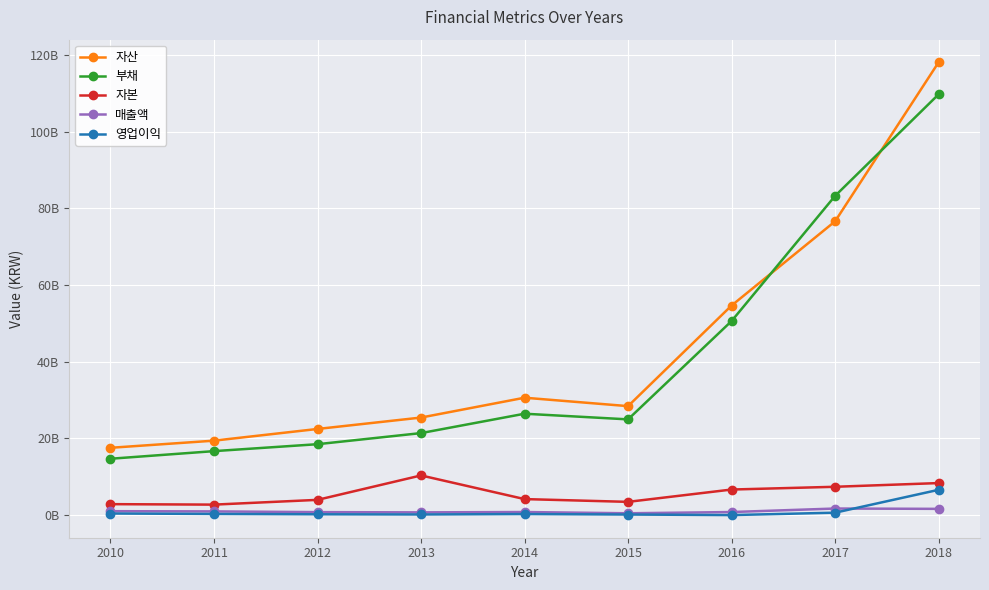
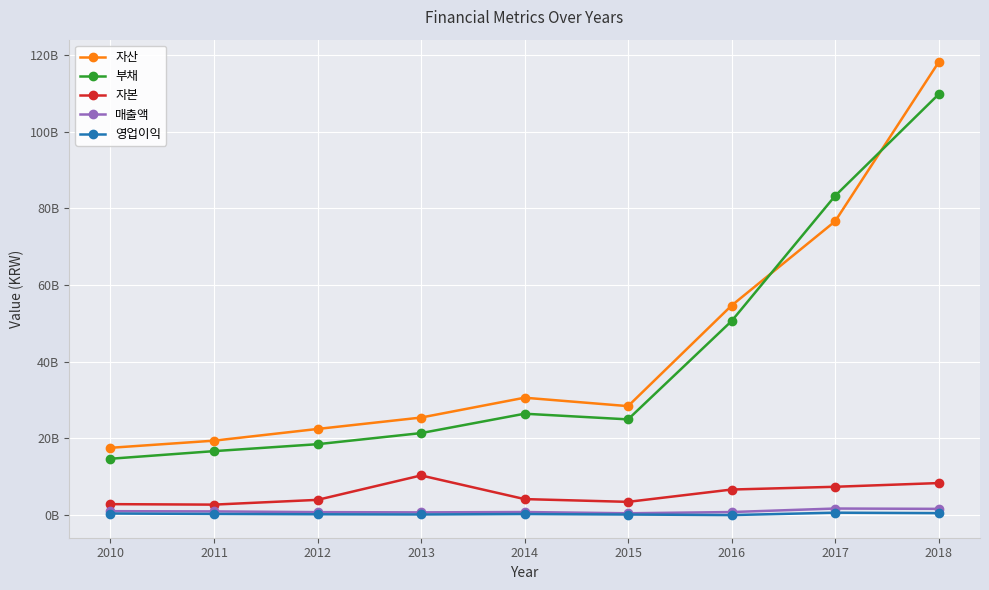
영업이익, 2018: 7000000000 -> 1000000000
